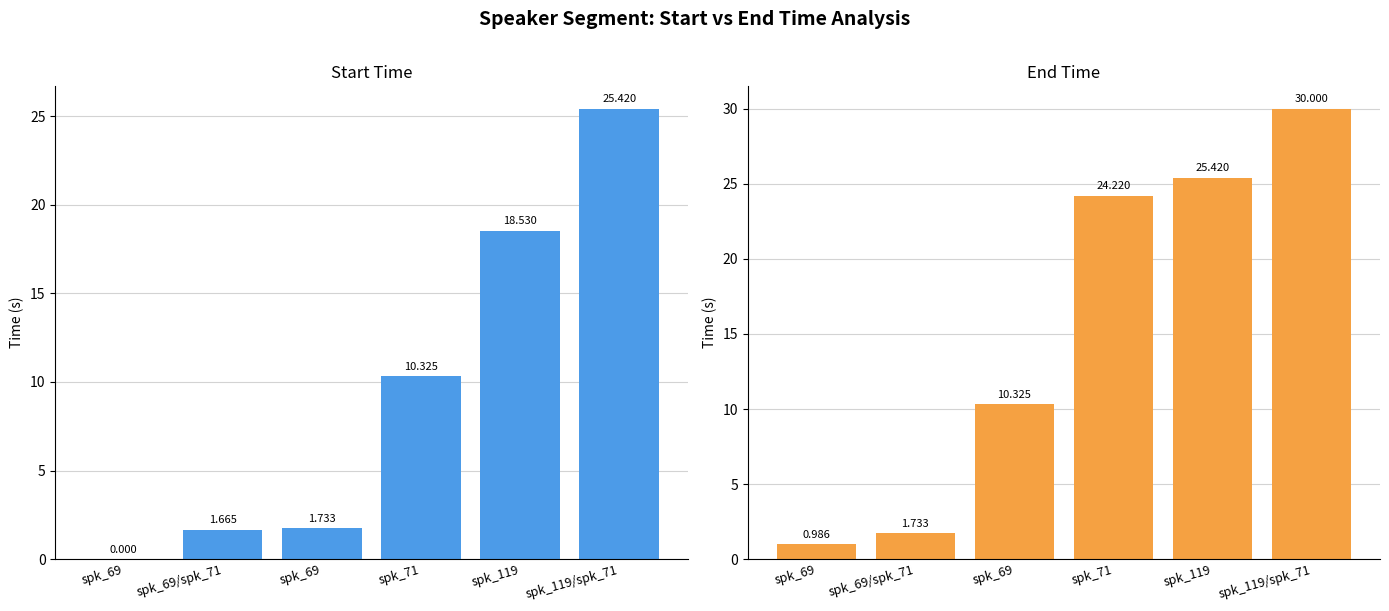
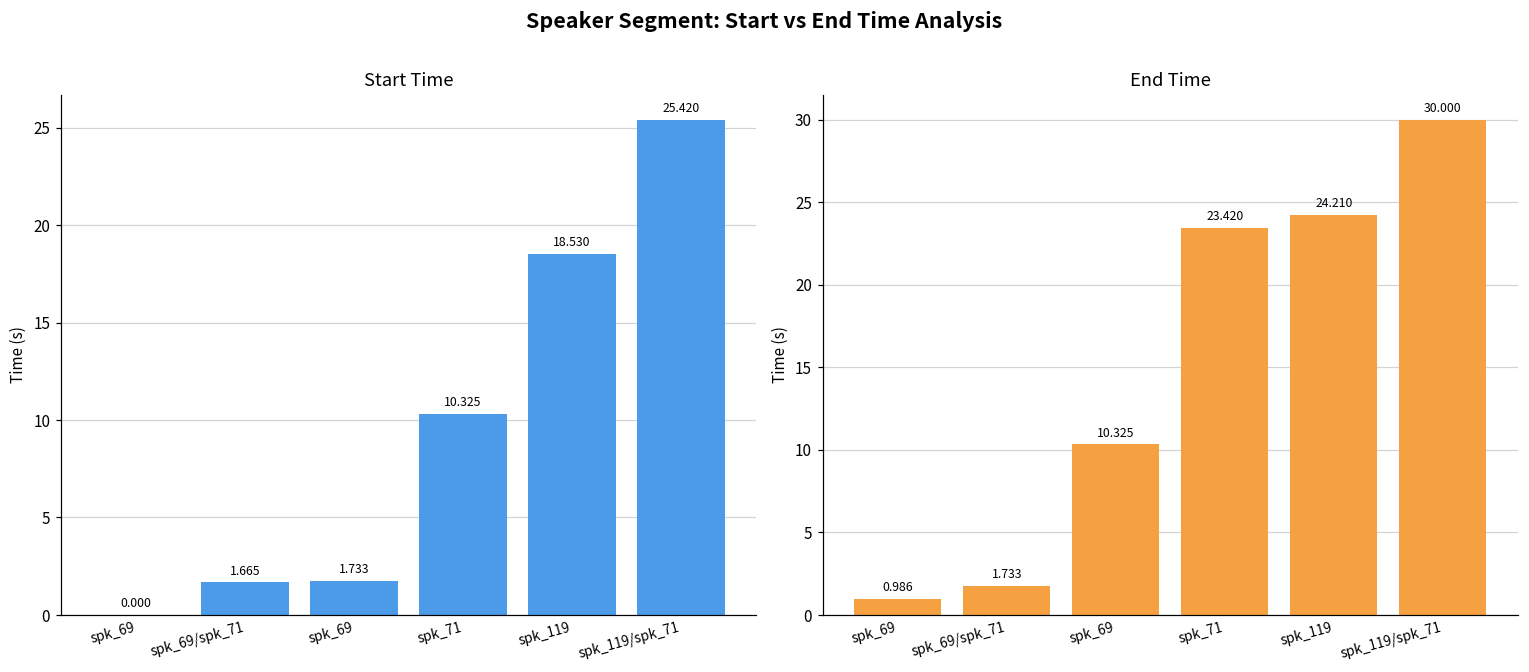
End Time, spk_71: 24.220 -> 23.420
End Time, spk_119: 25.420 -> 24.210
